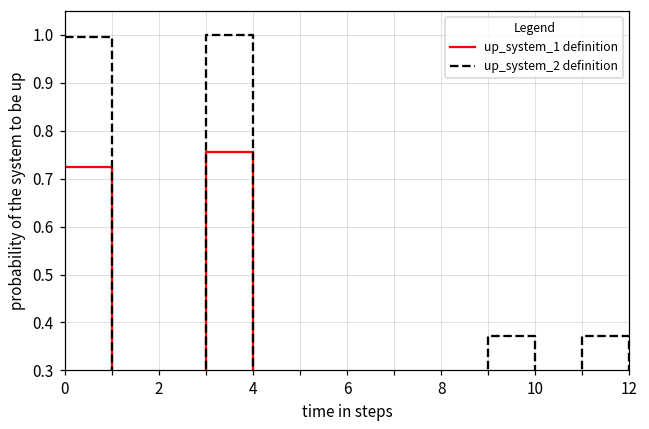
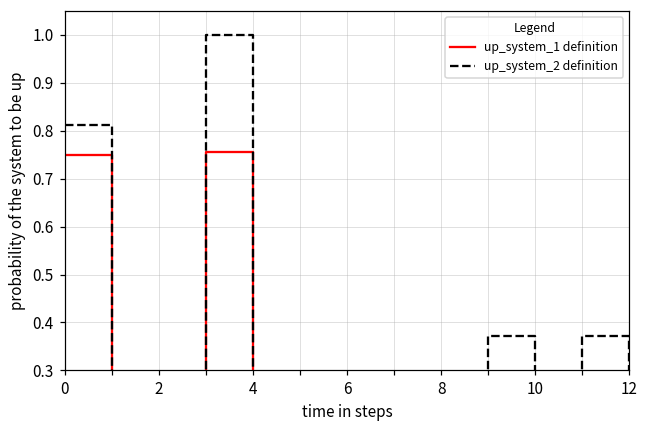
up_system_1 definition, 0: 0.72 -> 0.75
up_system_2 definition, 0: 1.00 -> 0.81
